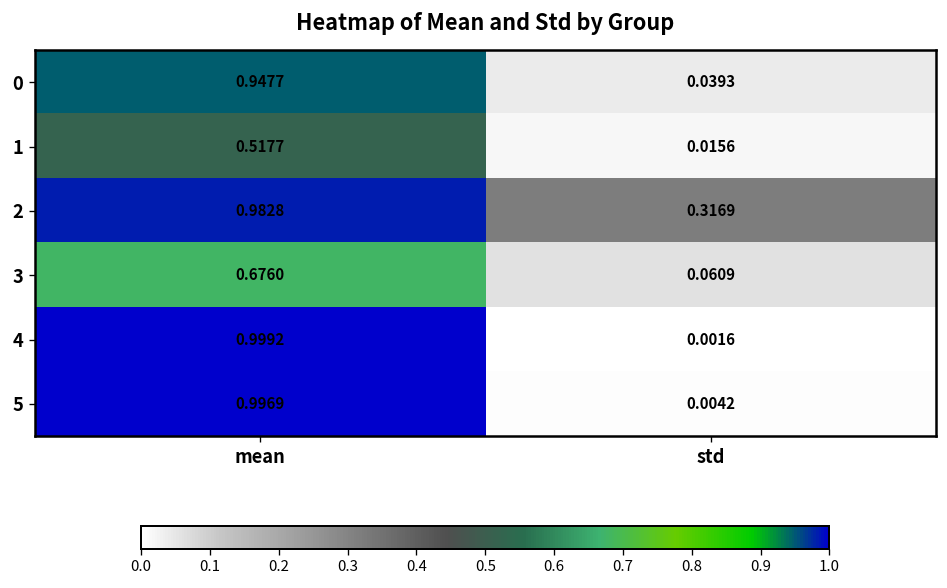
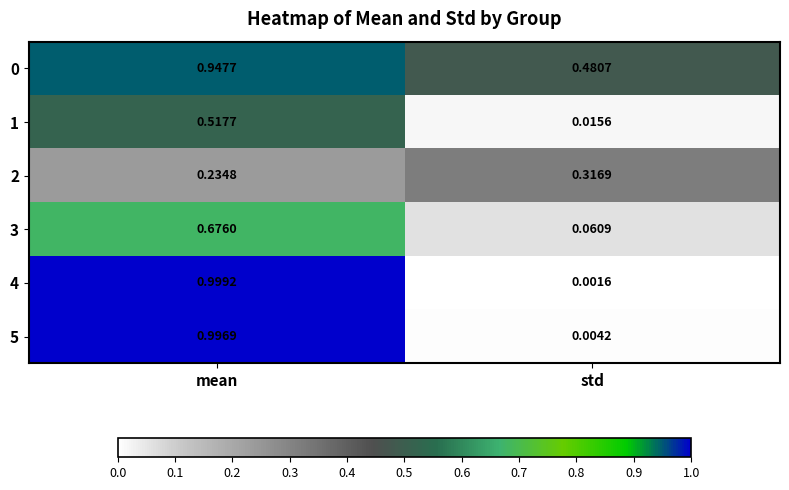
0, std: 0.0393 -> 0.4807
2, mean: 0.9828 -> 0.2348
